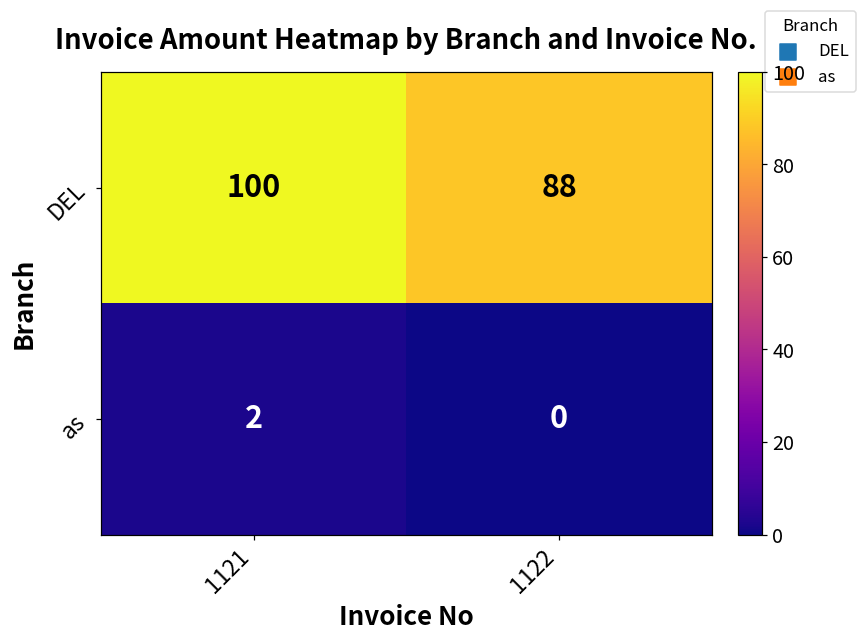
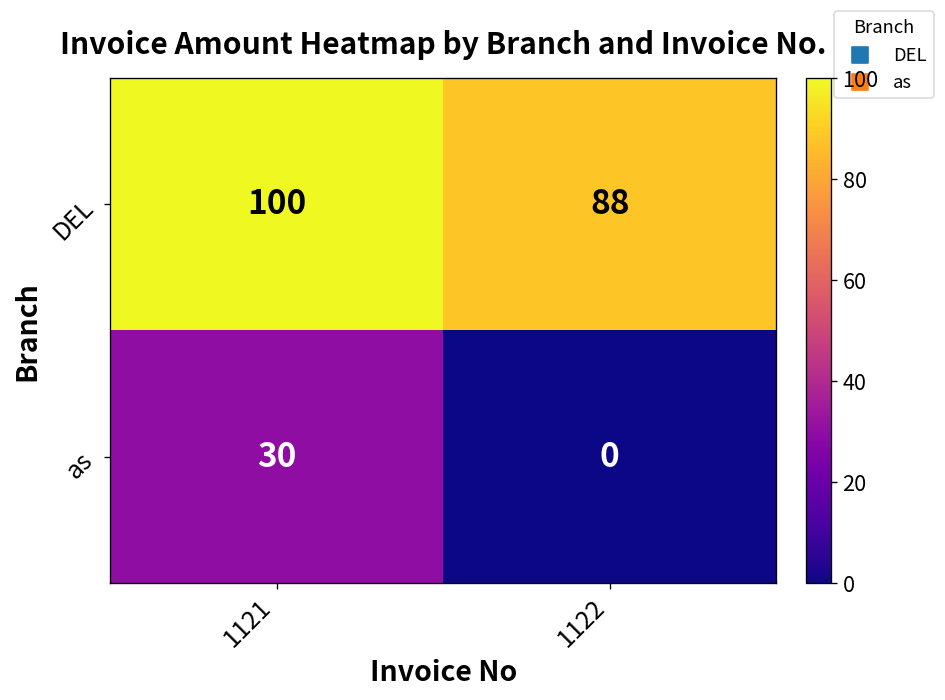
as, 1121: 2 -> 30
